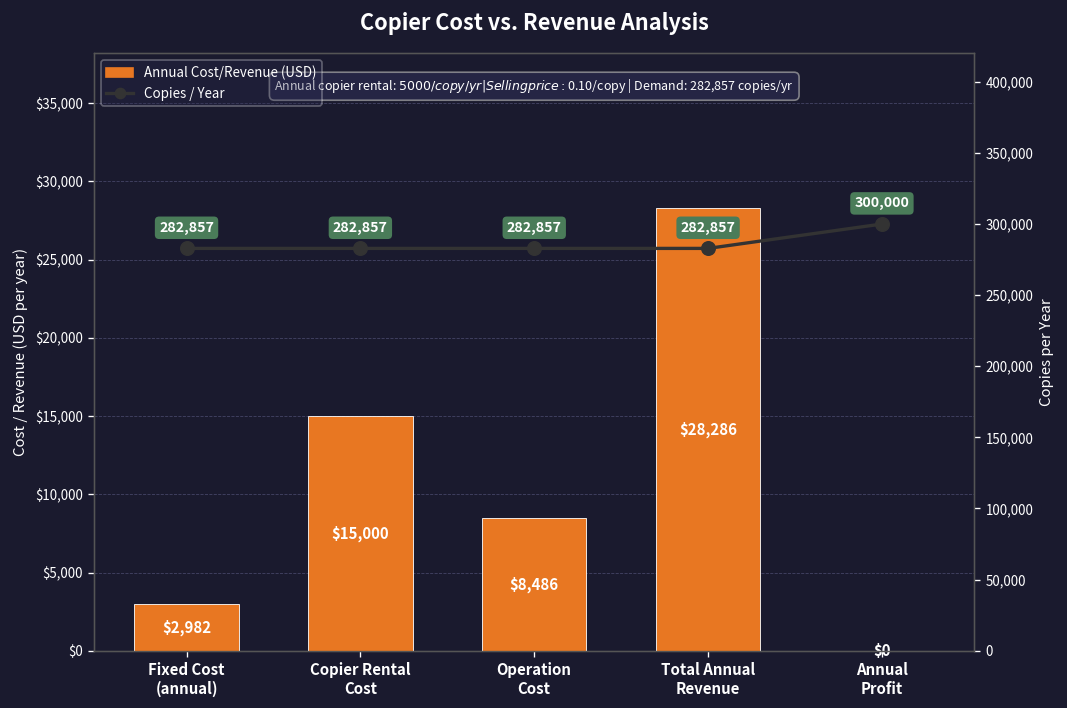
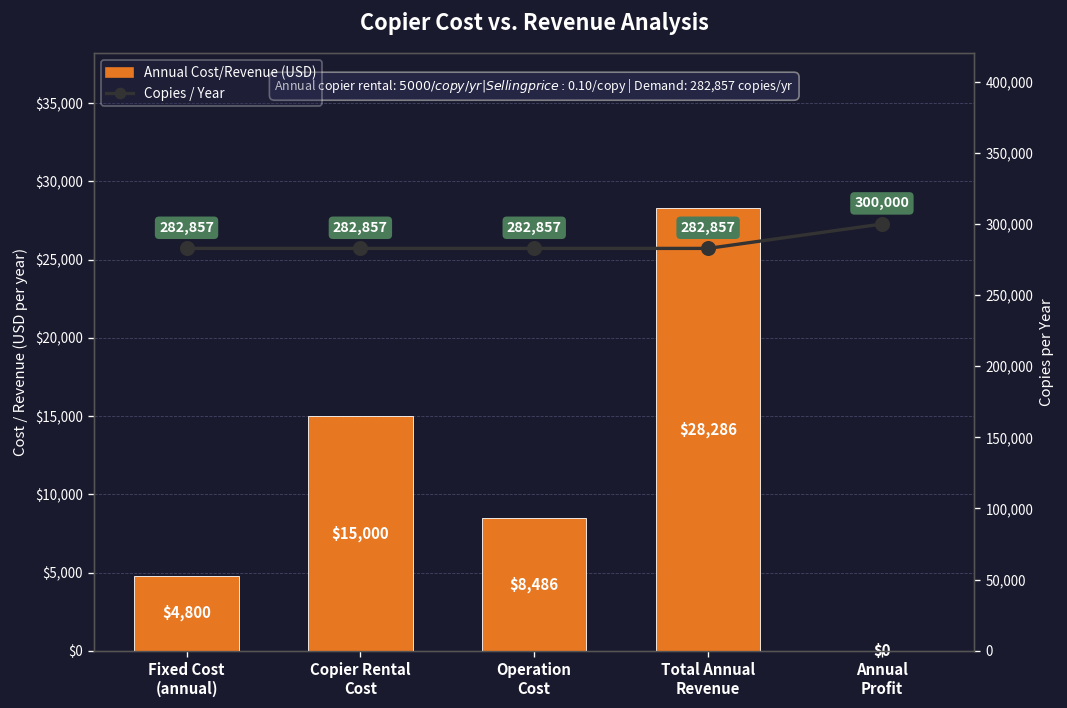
Annual Cost/Revenue (USD), Fixed Cost (annual): $2,982 -> $4,800
